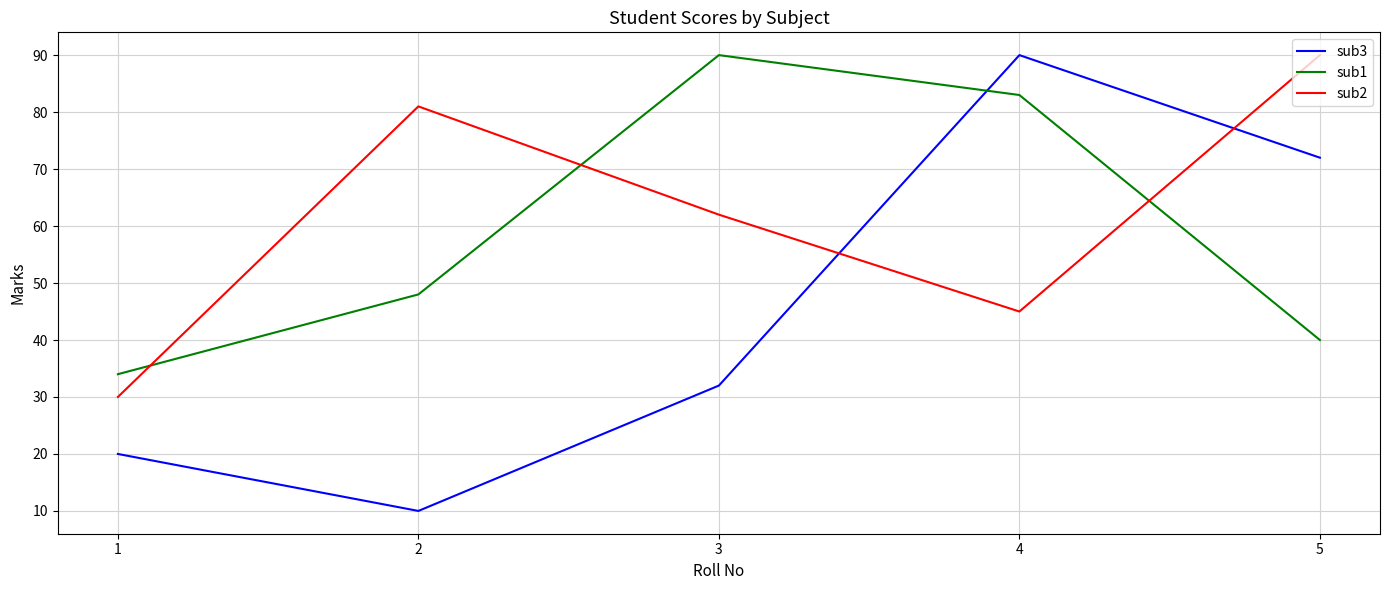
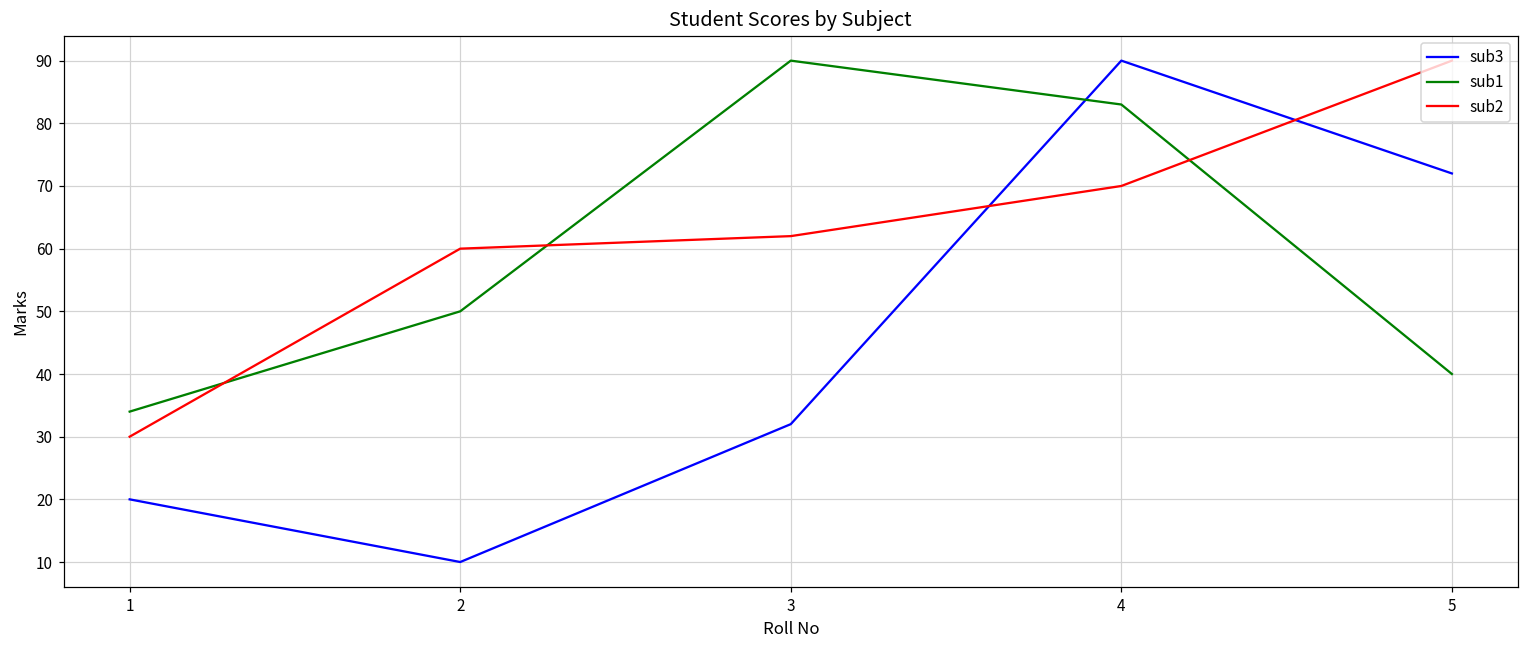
sub1, 2: 48 -> 50
sub2, 2: 81 -> 60
sub2, 4: 45 -> 70
